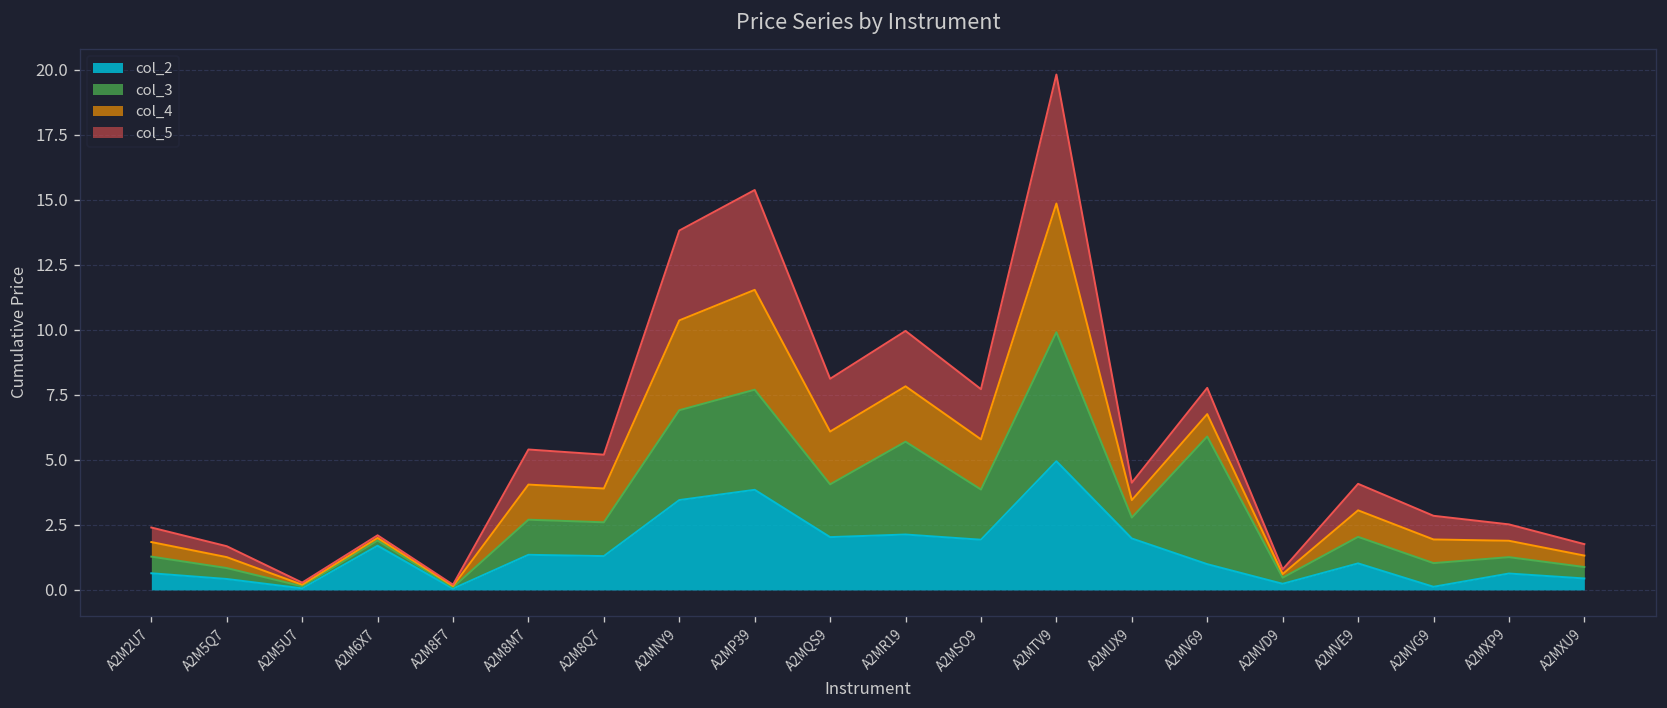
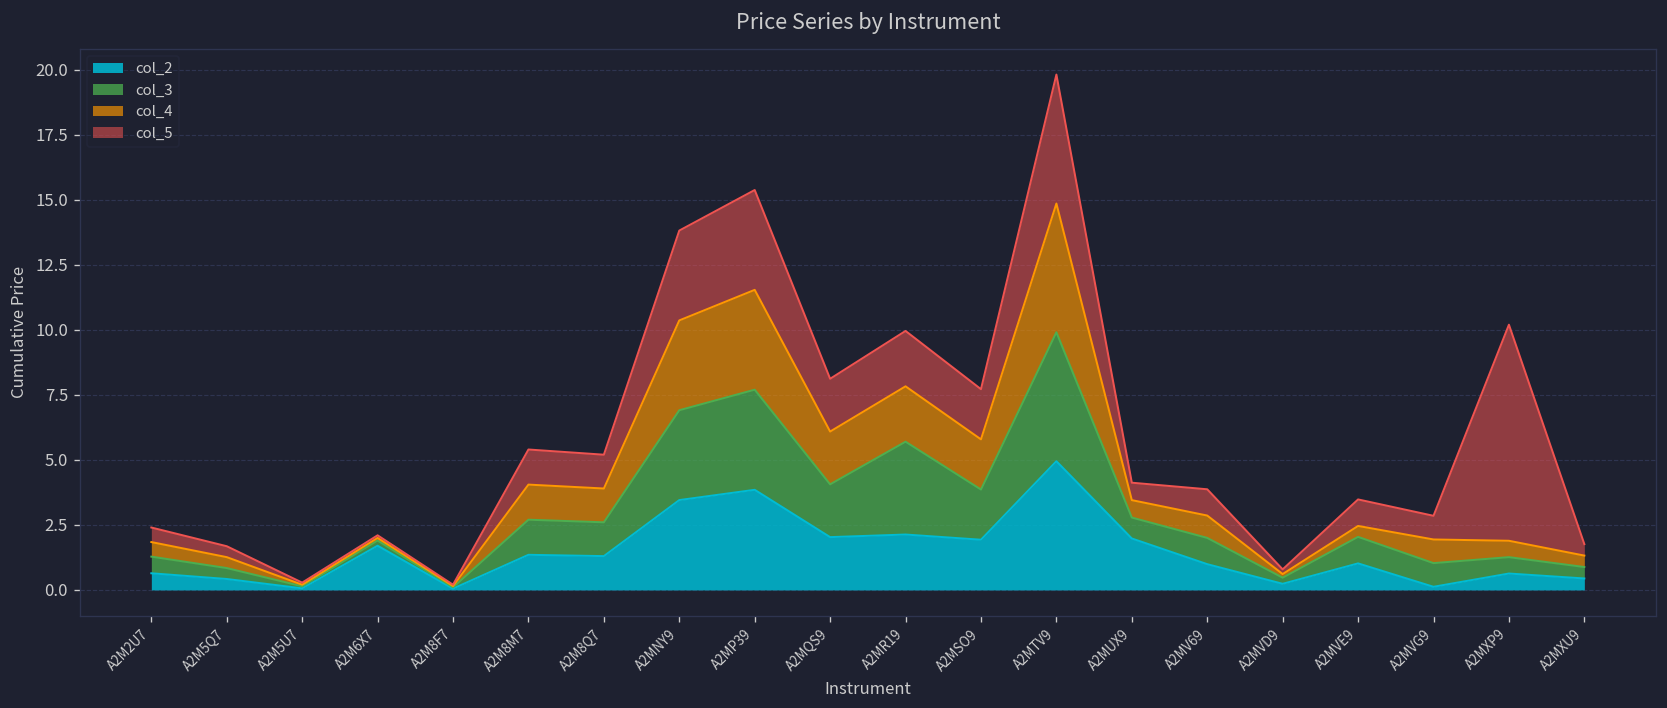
col_3, A2MV69: 4.9 -> 1.0
col_4, A2MVE9: 1.0 -> 0.4
col_5, A2MXP9: 0.6 -> 8.3
